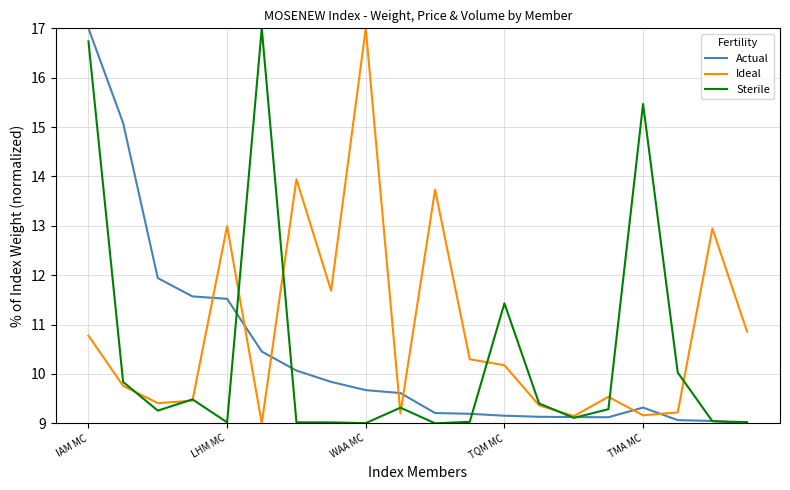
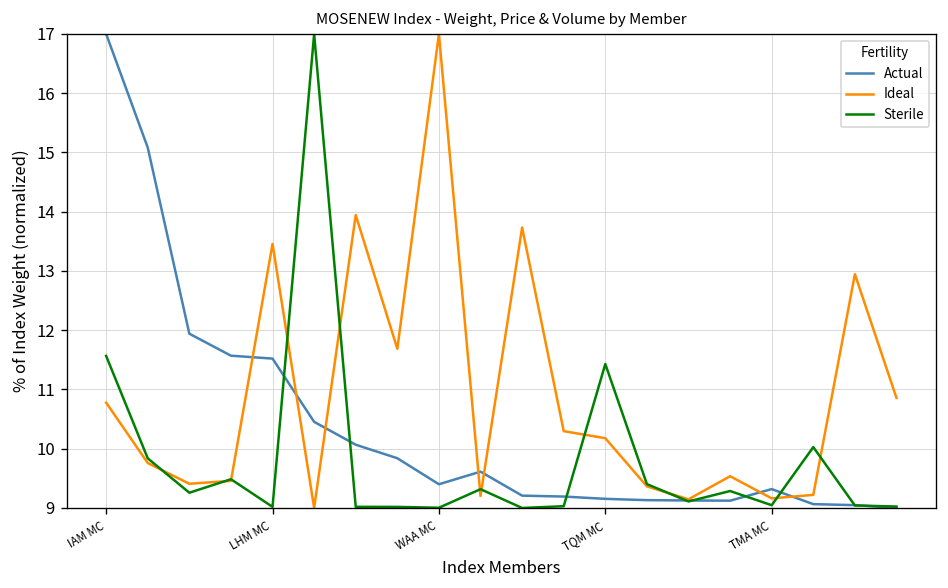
Sterile, IAM MC: 16.7 -> 11.6
Ideal, LHM MC: 13.0 -> 13.5
Actual, WAA MC: 9.7 -> 9.4
Sterile, TMA MC: 15.5 -> 9.0
